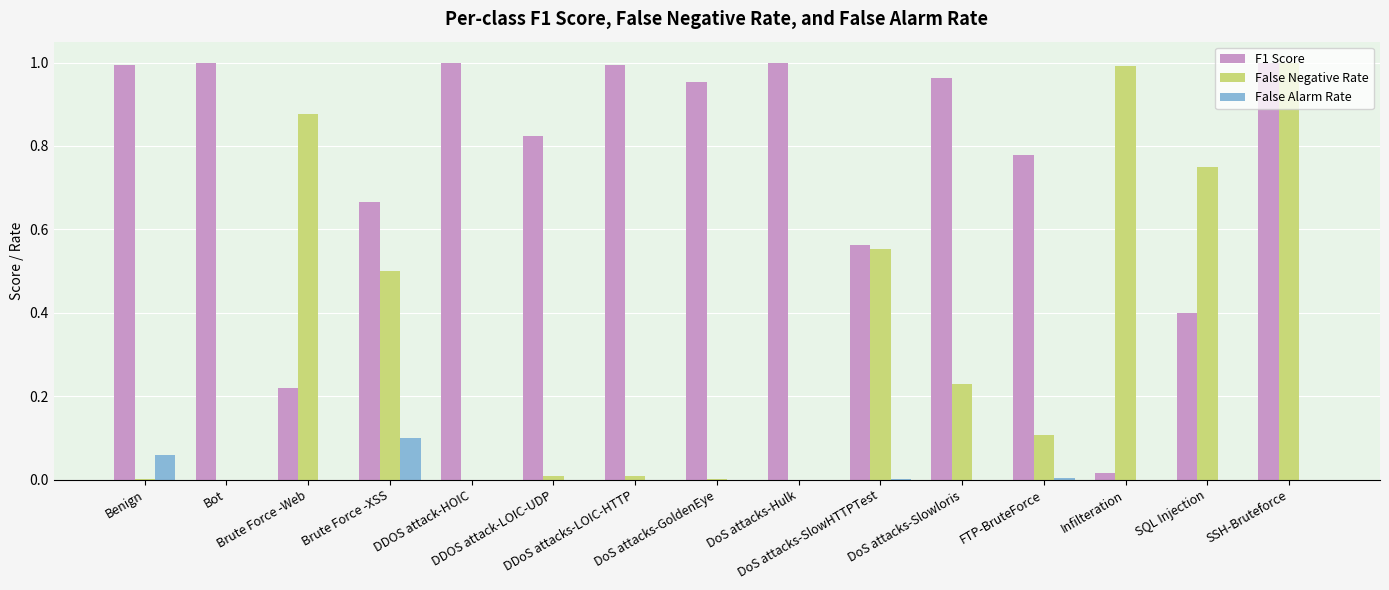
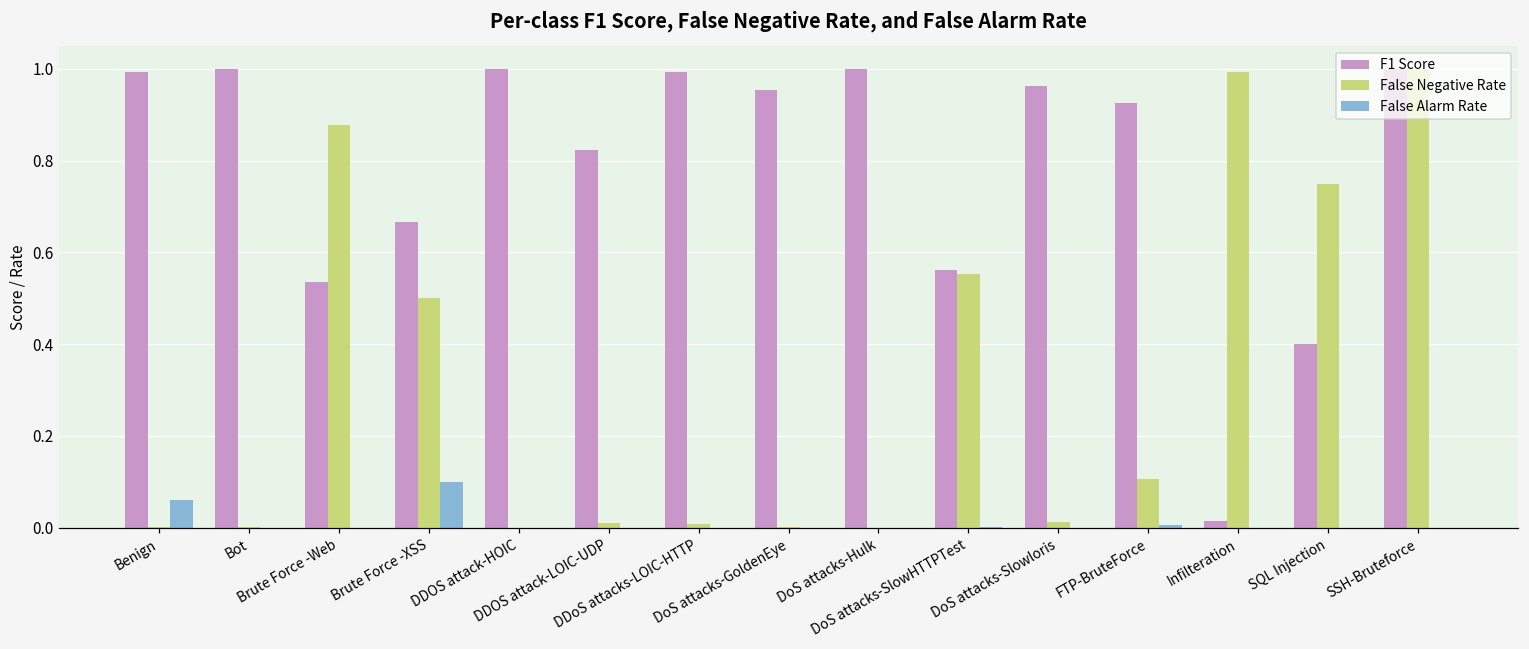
F1 Score, Brute Force -Web: 0.22 -> 0.54
False Negative Rate, DoS attacks-Slowloris: 0.23 -> 0.01
F1 Score, FTP-BruteForce: 0.78 -> 0.93
